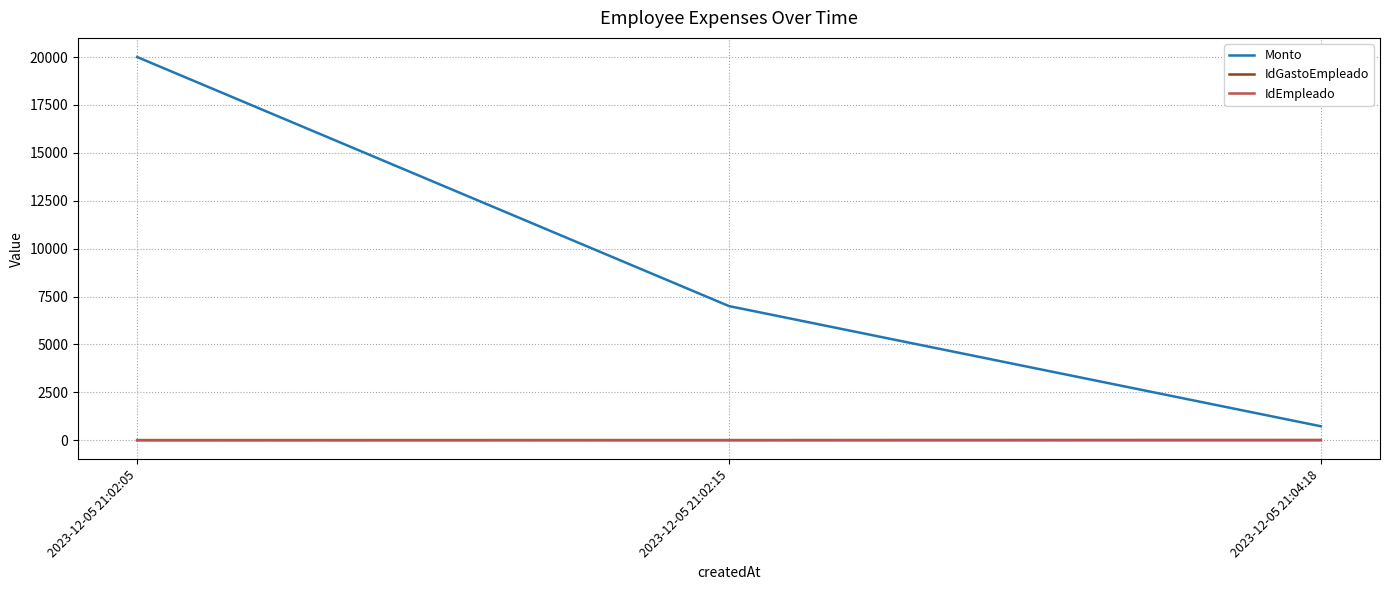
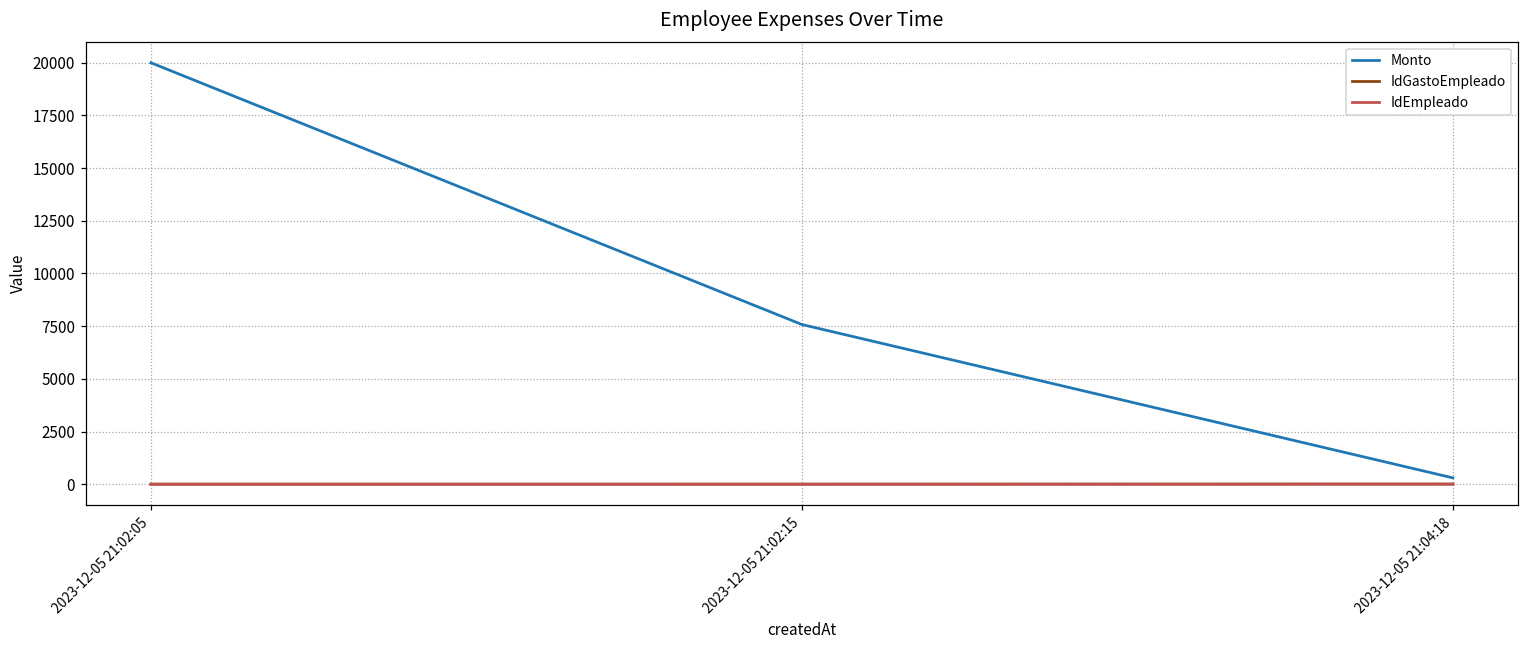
Monto, 2023-12-05 21:02:15: 7000 -> 7600
Monto, 2023-12-05 21:04:18: 700 -> 300
